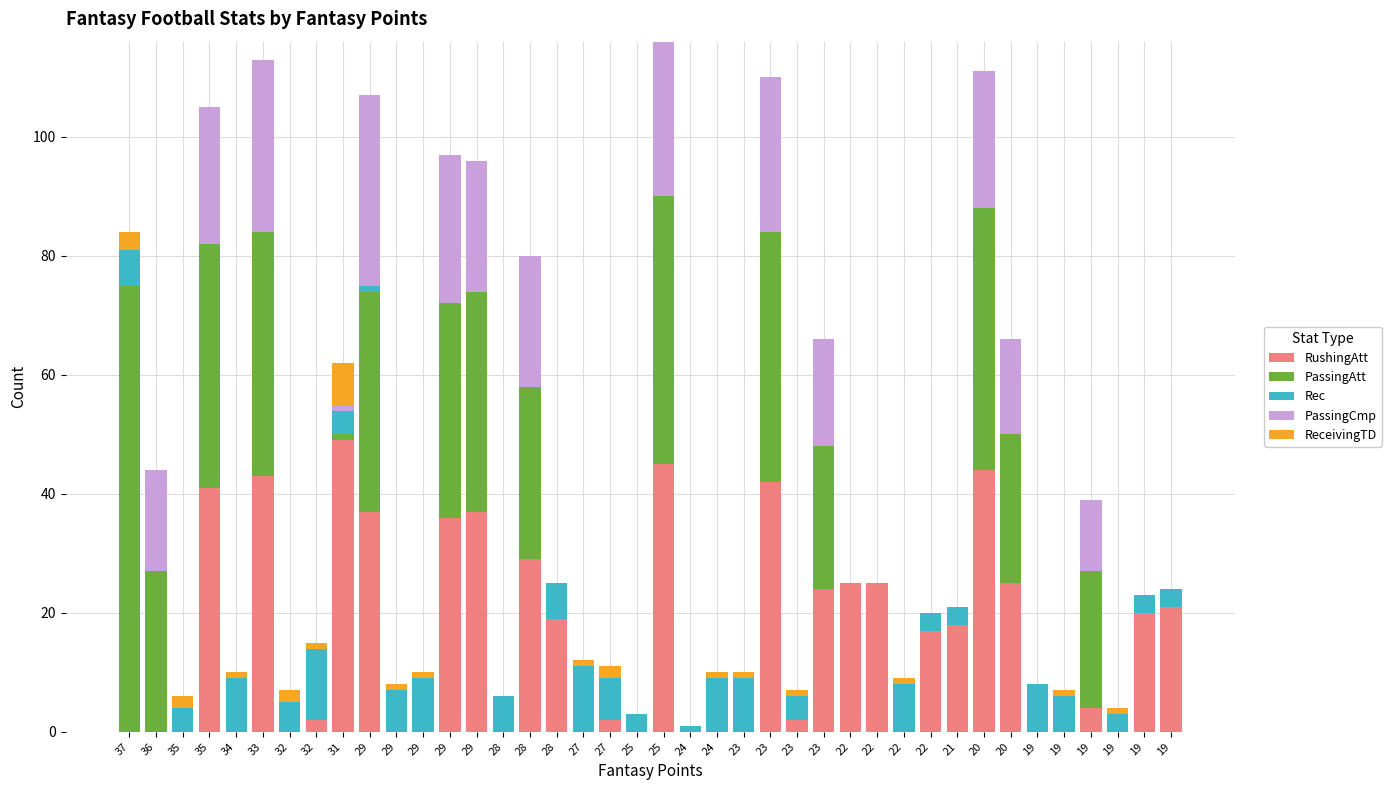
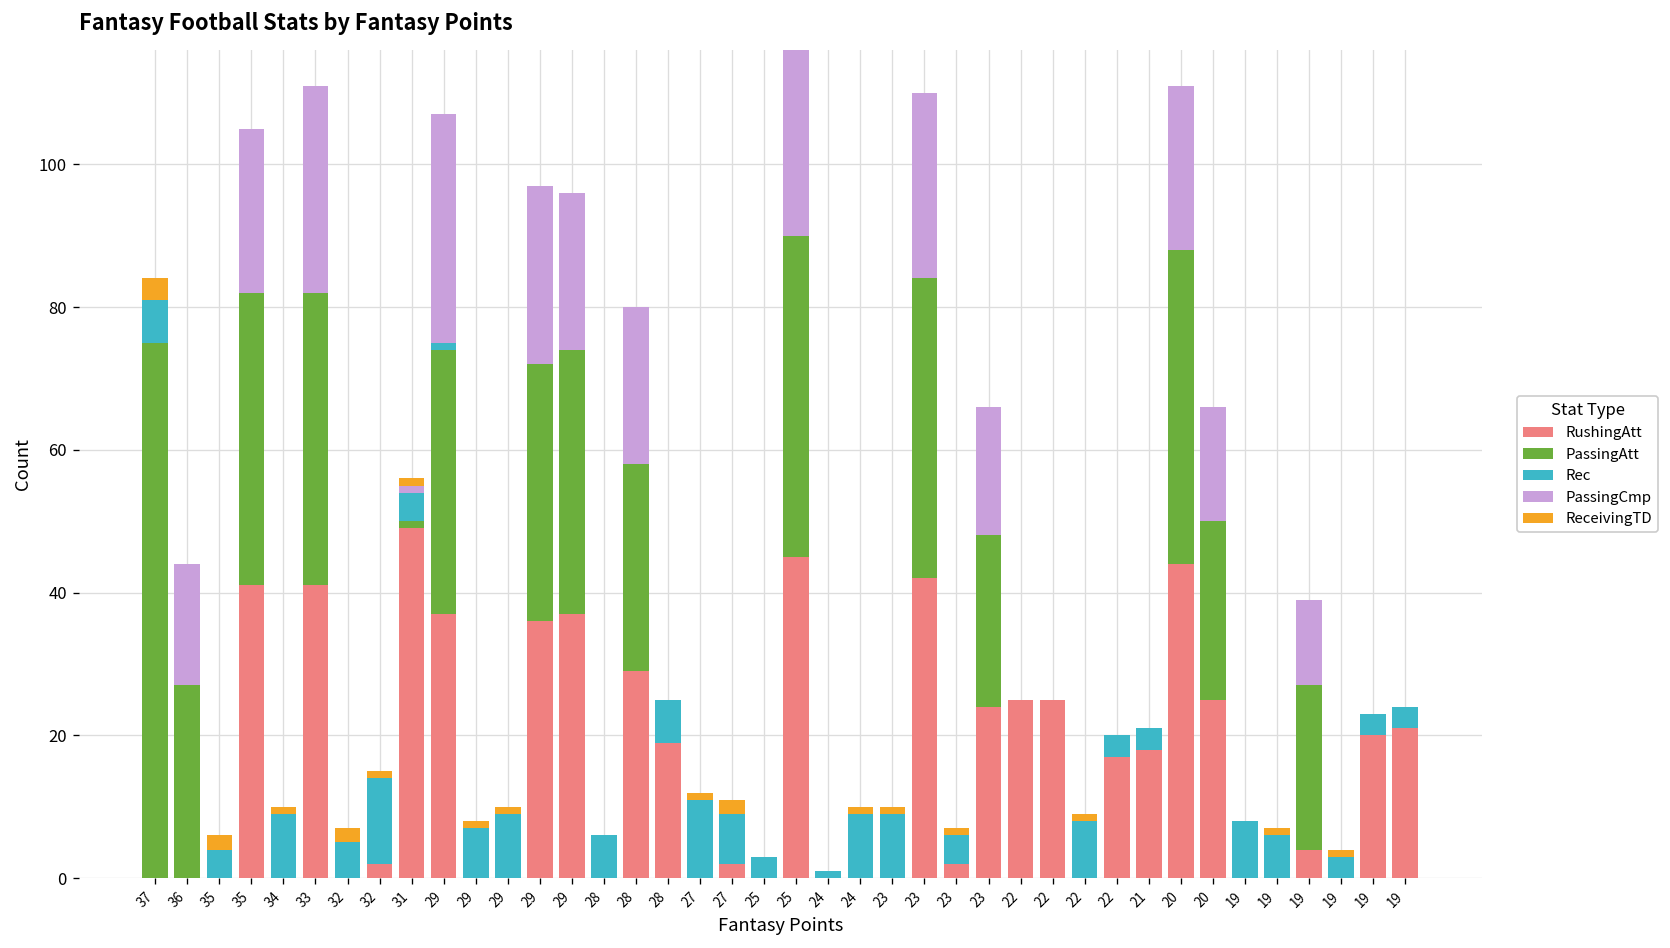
RushingAtt, 33: 43 -> 41
ReceivingTD, 31: 7 -> 1
